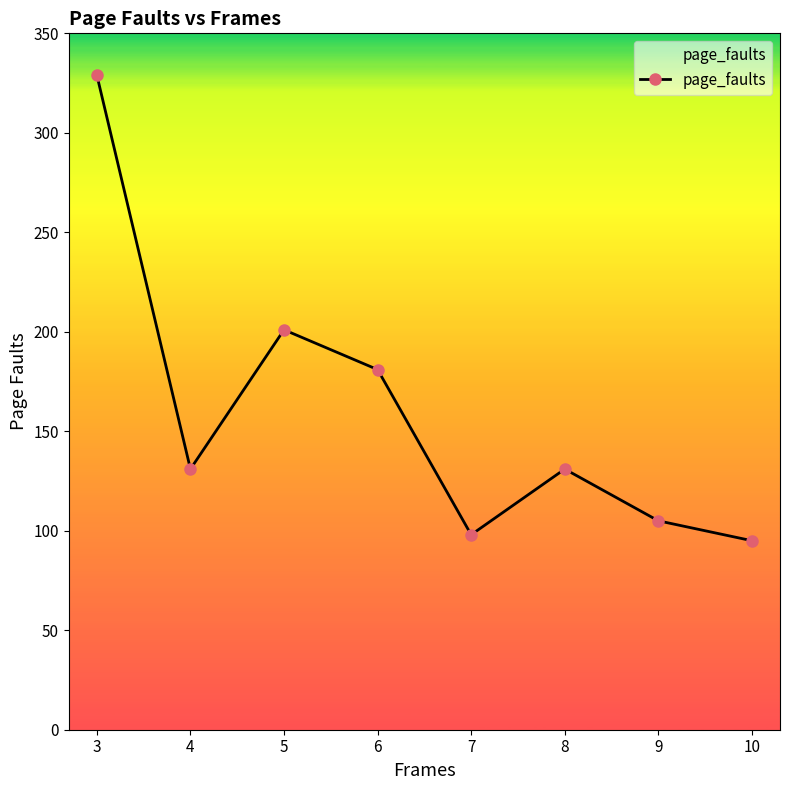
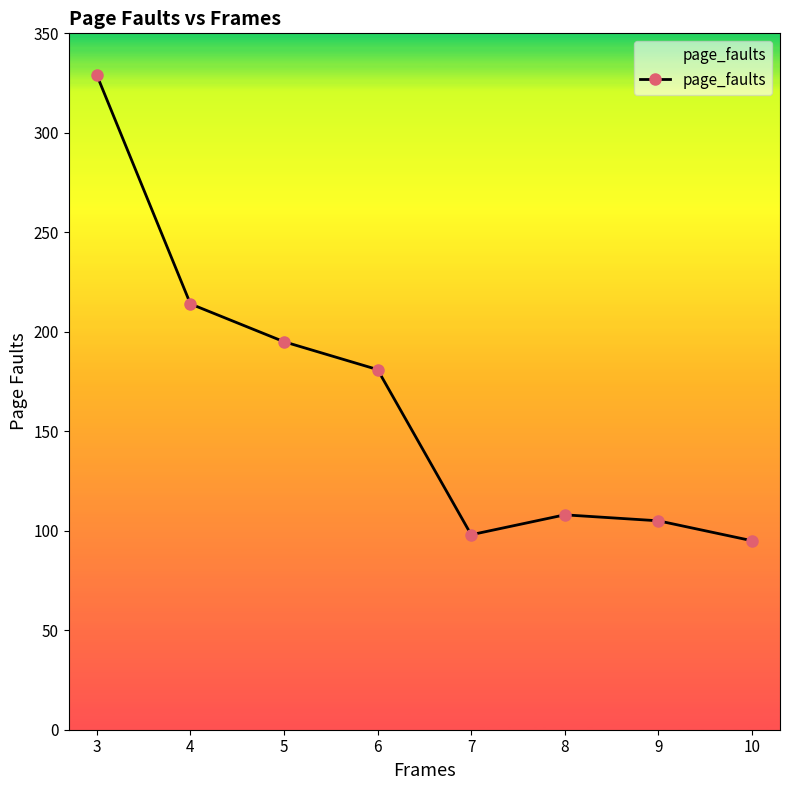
4: 131 -> 214
5: 201 -> 195
8: 131 -> 108
